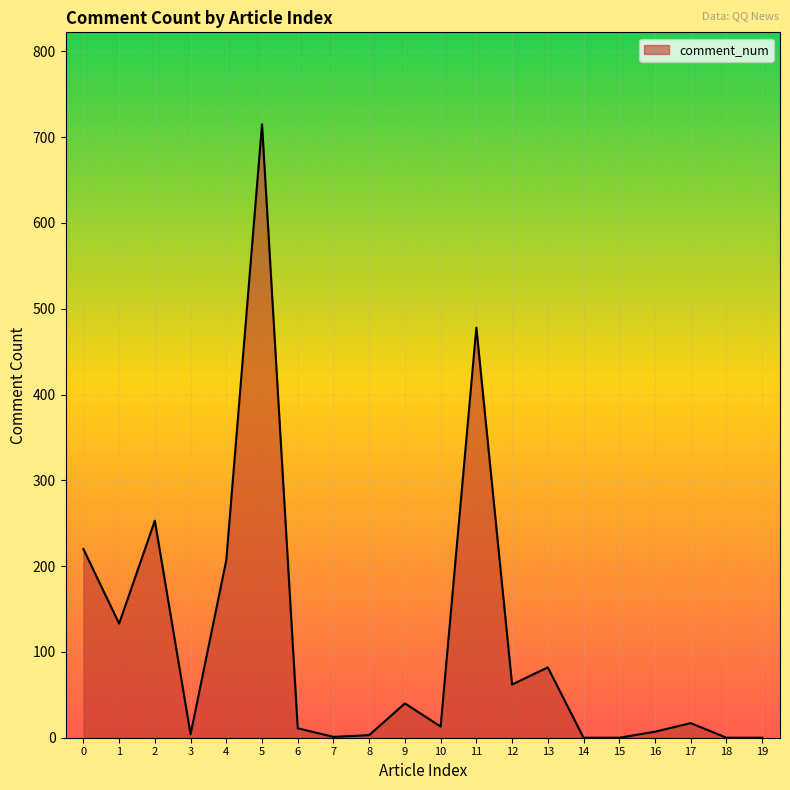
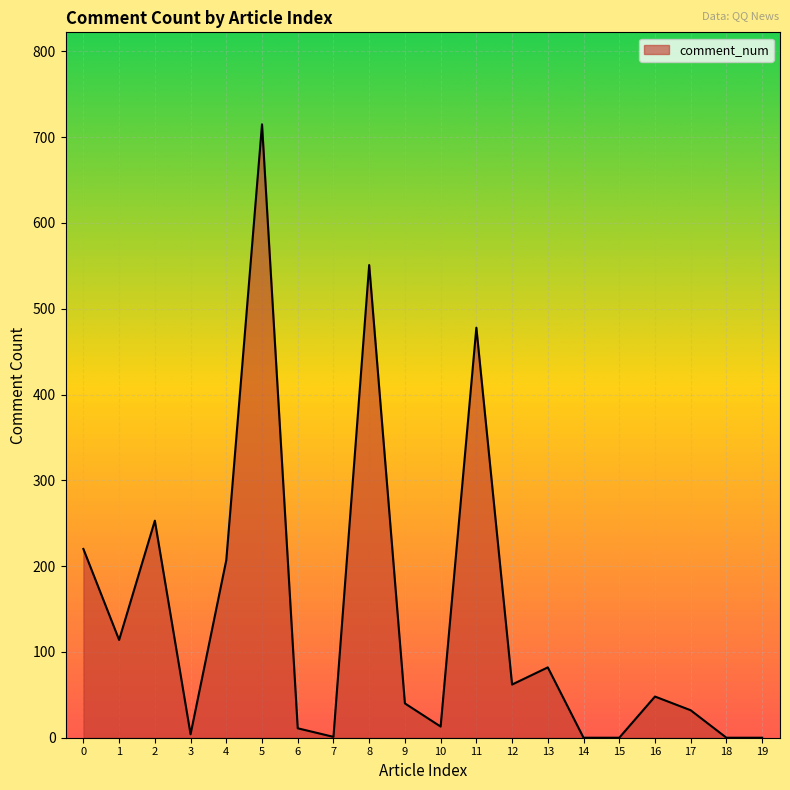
1: 130 -> 110
8: 0 -> 550
16: 10 -> 50
17: 20 -> 30
